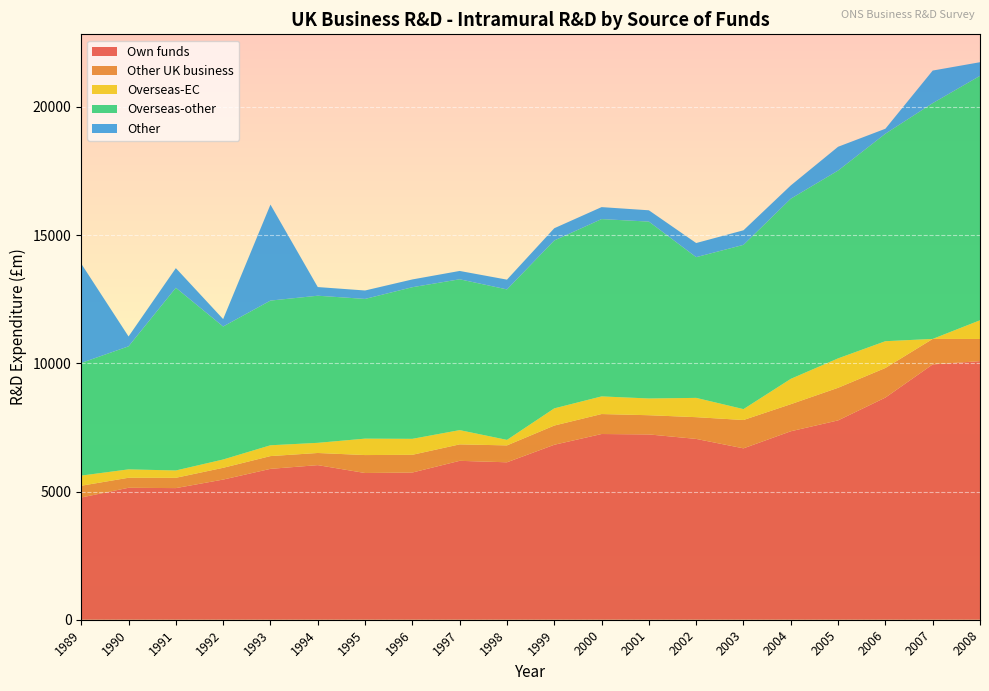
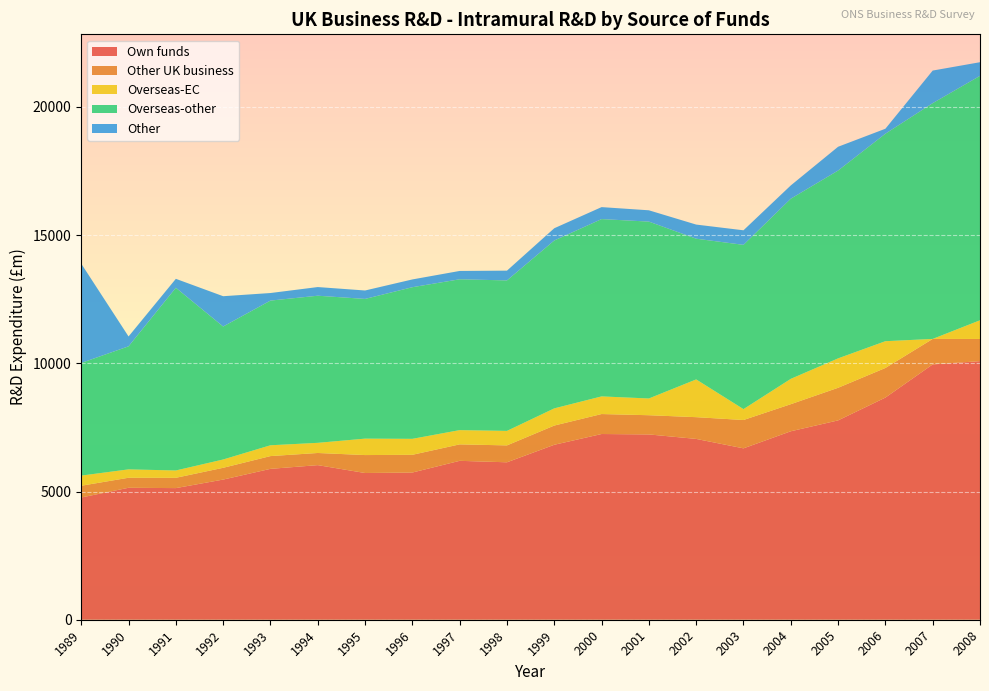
Other, 1991: 800 -> 300
Other, 1992: 300 -> 1200
Other, 1993: 3700 -> 300
Overseas-EC, 1998: 200 -> 600
Overseas-EC, 2002: 800 -> 1500
